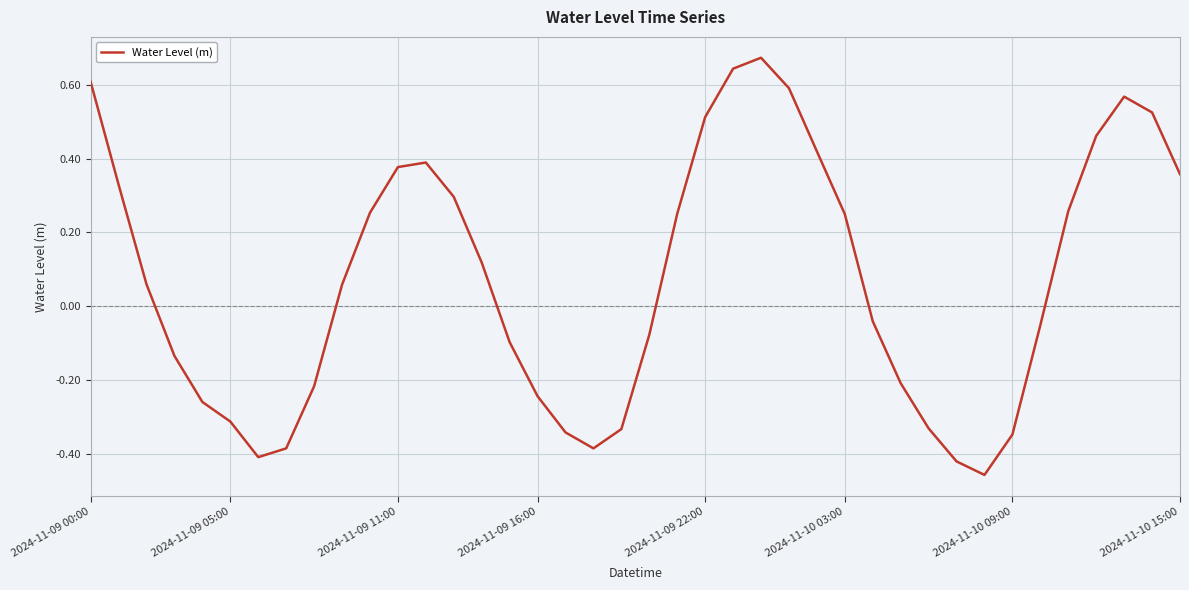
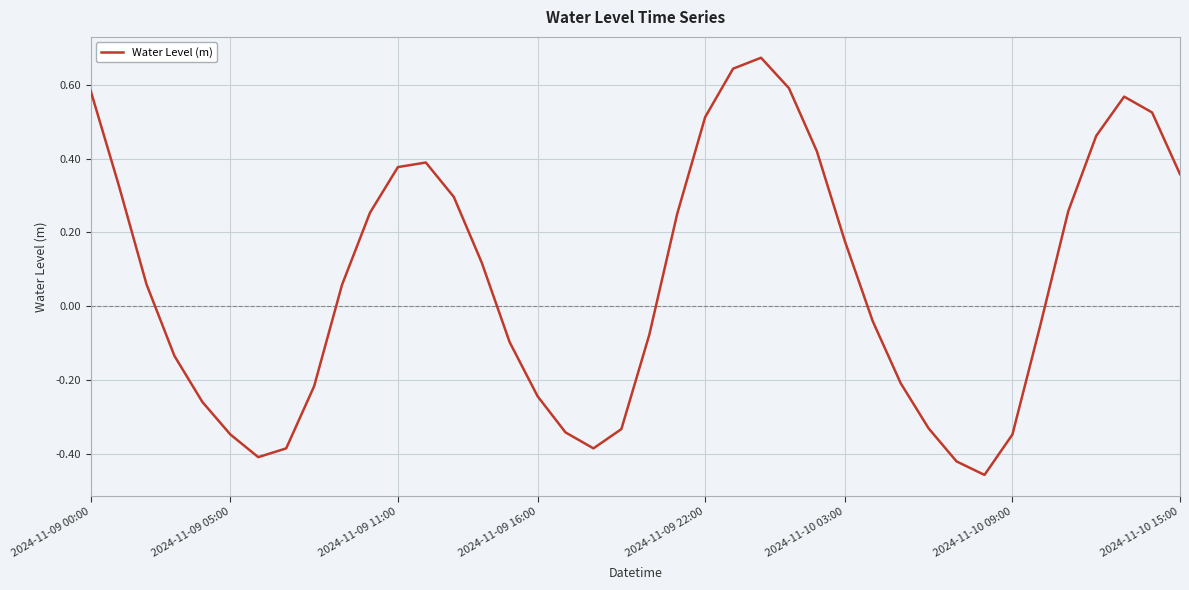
2024-11-09 00:00: 0.61 -> 0.58
2024-11-09 05:00: -0.31 -> -0.35
2024-11-10 03:00: 0.25 -> 0.18
